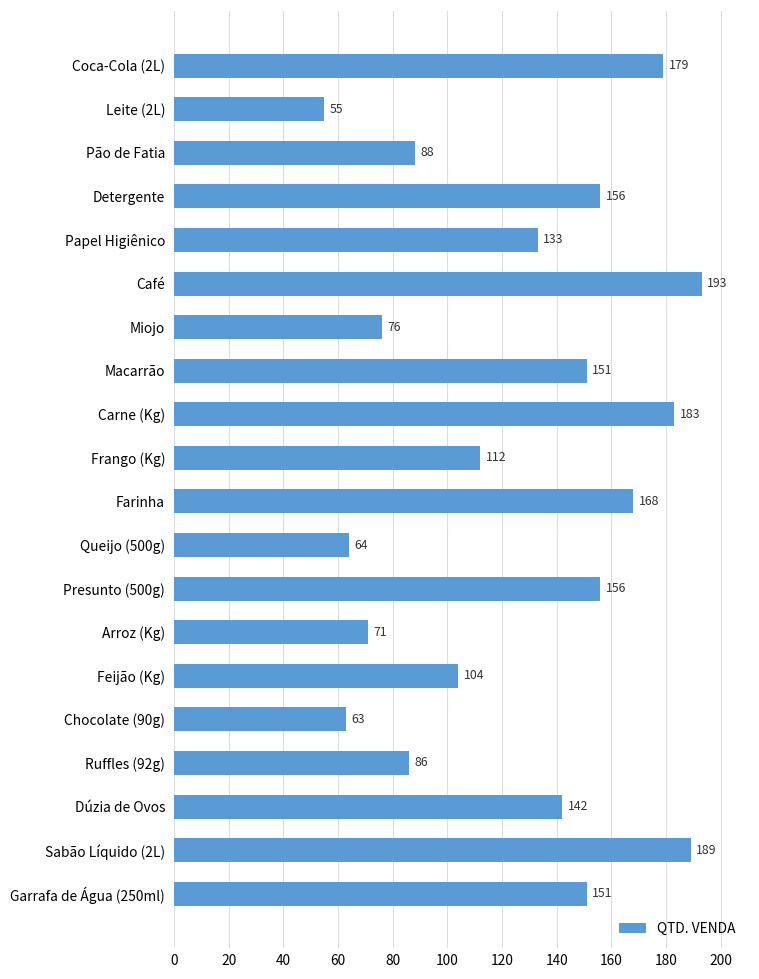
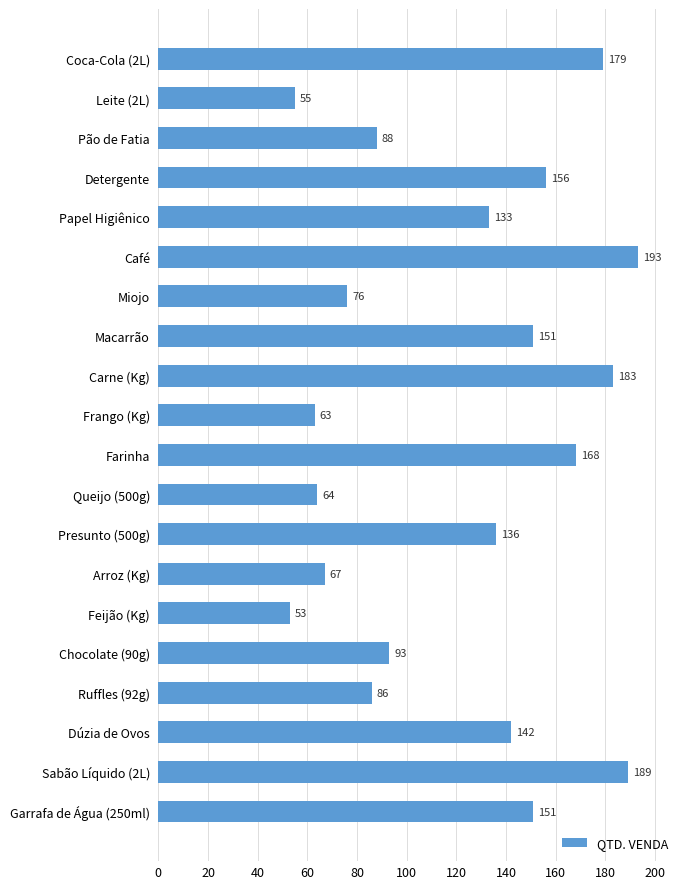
Frango (Kg): 112 -> 63
Presunto (500g): 156 -> 136
Arroz (Kg): 71 -> 67
Feijão (Kg): 104 -> 53
Chocolate (90g): 63 -> 93
